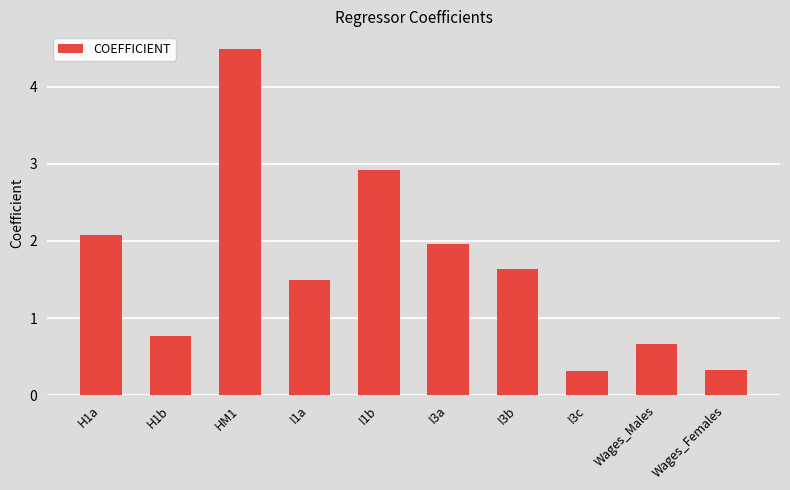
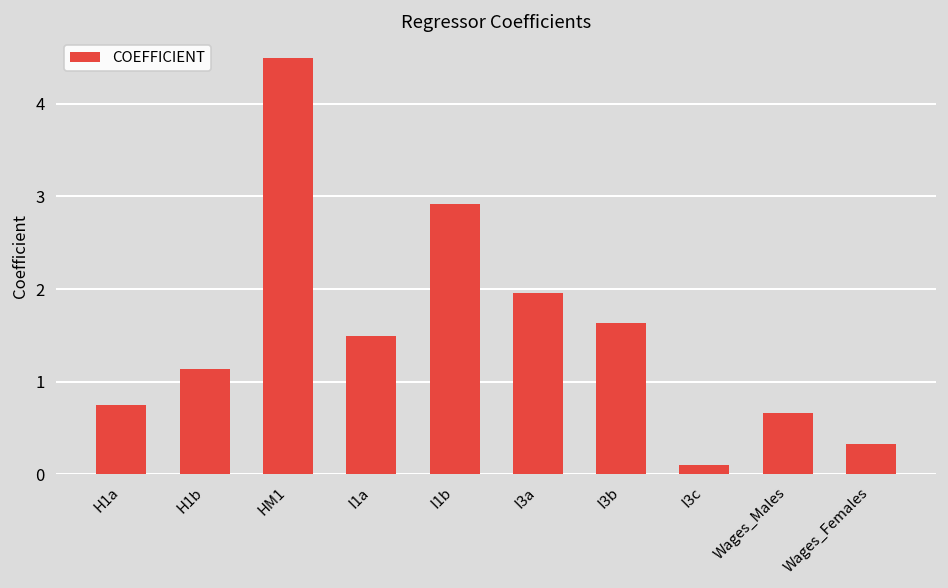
H1a: 2.1 -> 0.7
H1b: 0.8 -> 1.1
I3c: 0.3 -> 0.1
